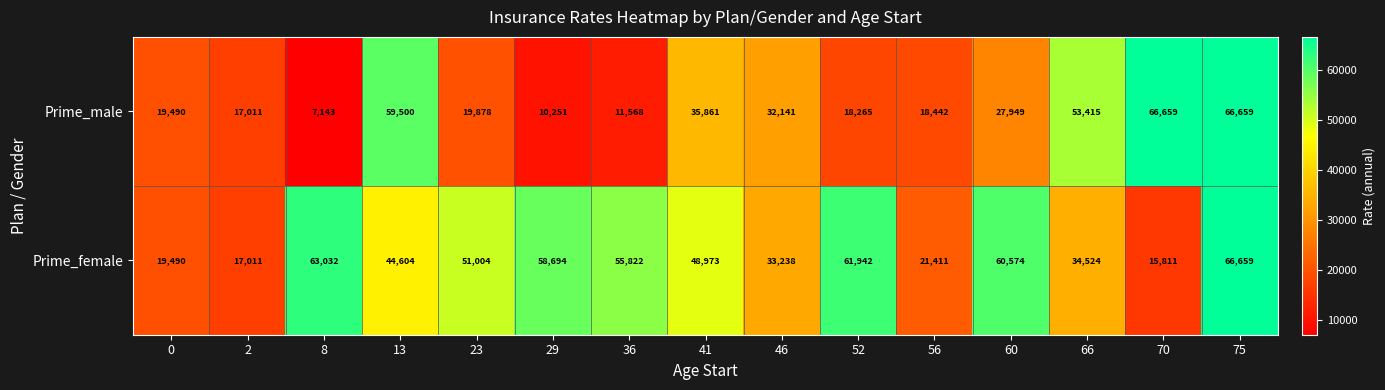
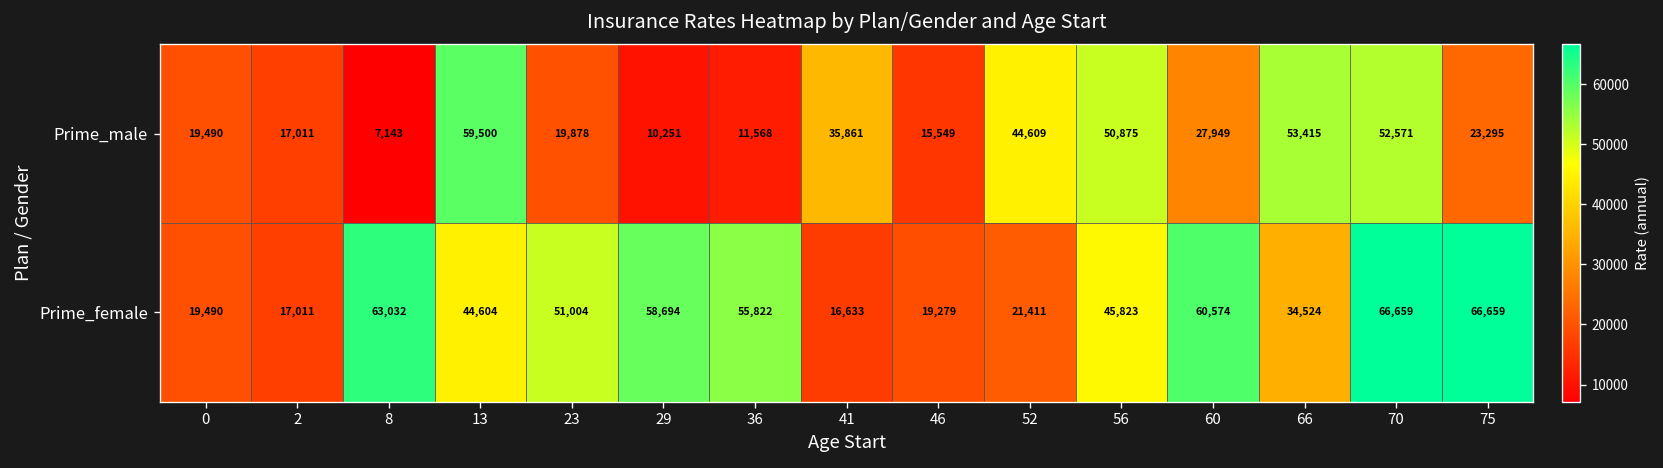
Prime_male, 46: 32,141 -> 15,549
Prime_male, 52: 18,265 -> 44,609
Prime_male, 56: 18,442 -> 50,875
Prime_male, 70: 66,659 -> 52,571
Prime_male, 75: 66,659 -> 23,295
Prime_female, 41: 48,973 -> 16,633
Prime_female, 46: 33,238 -> 19,279
Prime_female, 52: 61,942 -> 21,411
Prime_female, 56: 21,411 -> 45,823
Prime_female, 70: 15,811 -> 66,659
